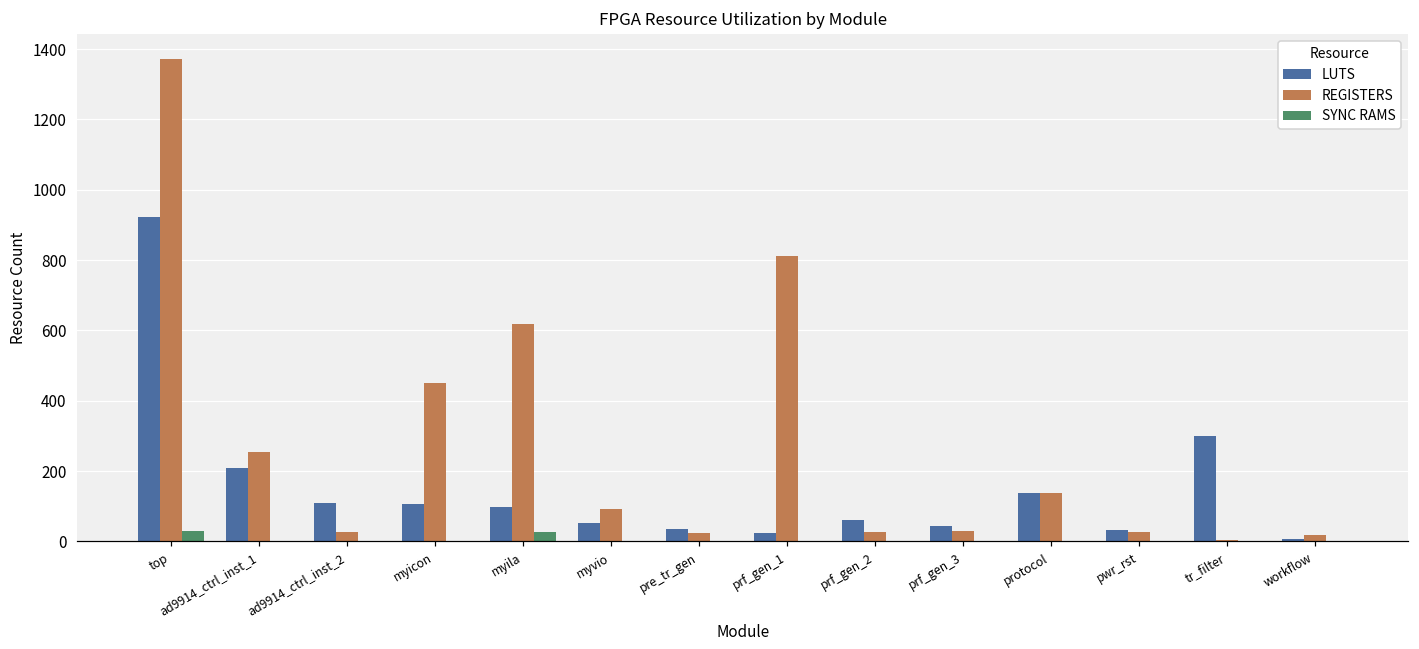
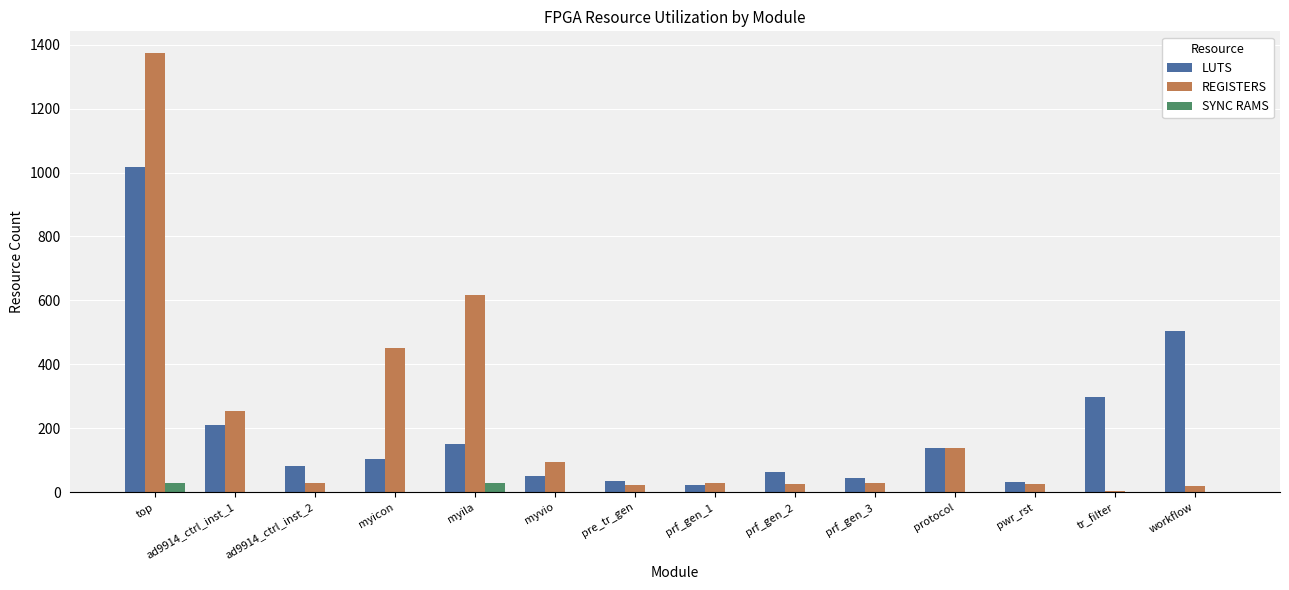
LUTS, top: 920 -> 1020
LUTS, ad9914_ctrl_inst_2: 110 -> 80
LUTS, myila: 100 -> 150
REGISTERS, prf_gen_1: 810 -> 30
LUTS, workflow: 10 -> 500
